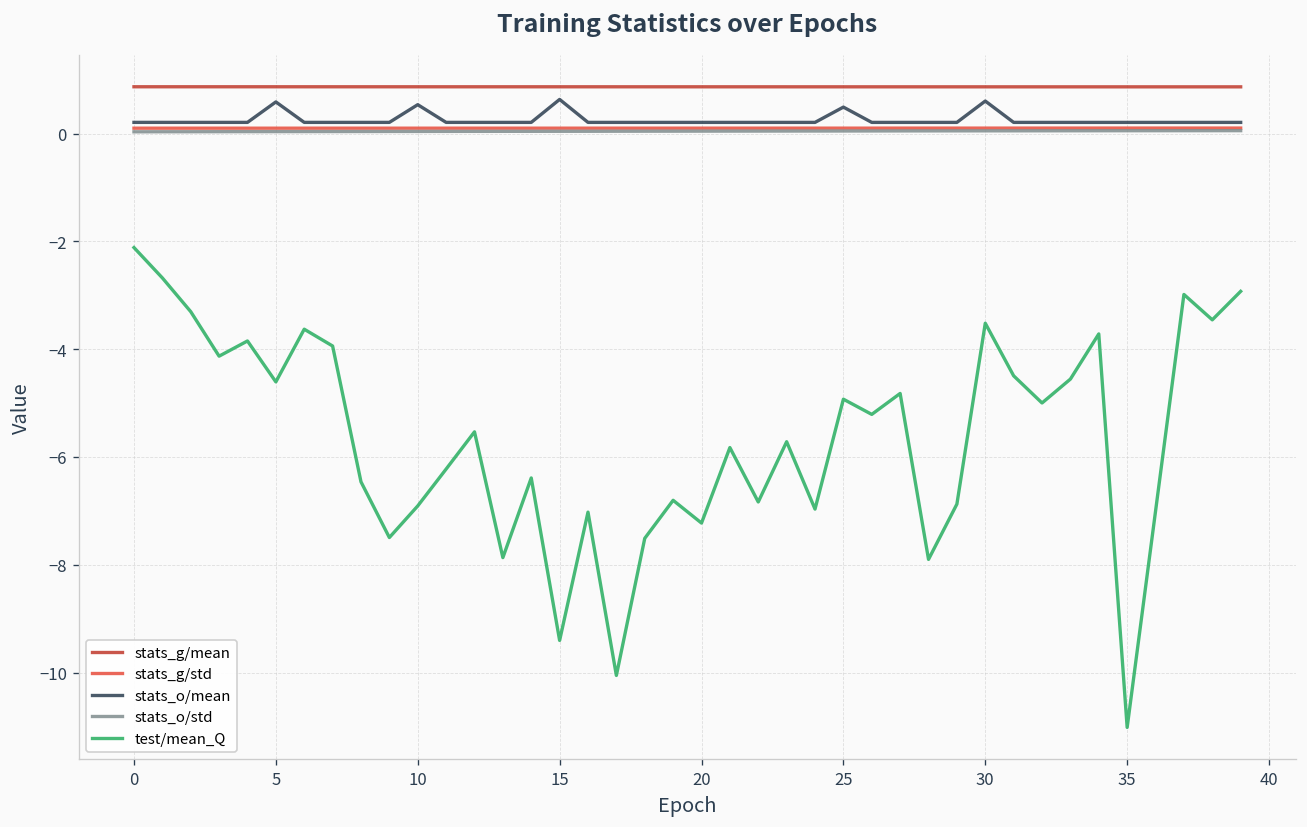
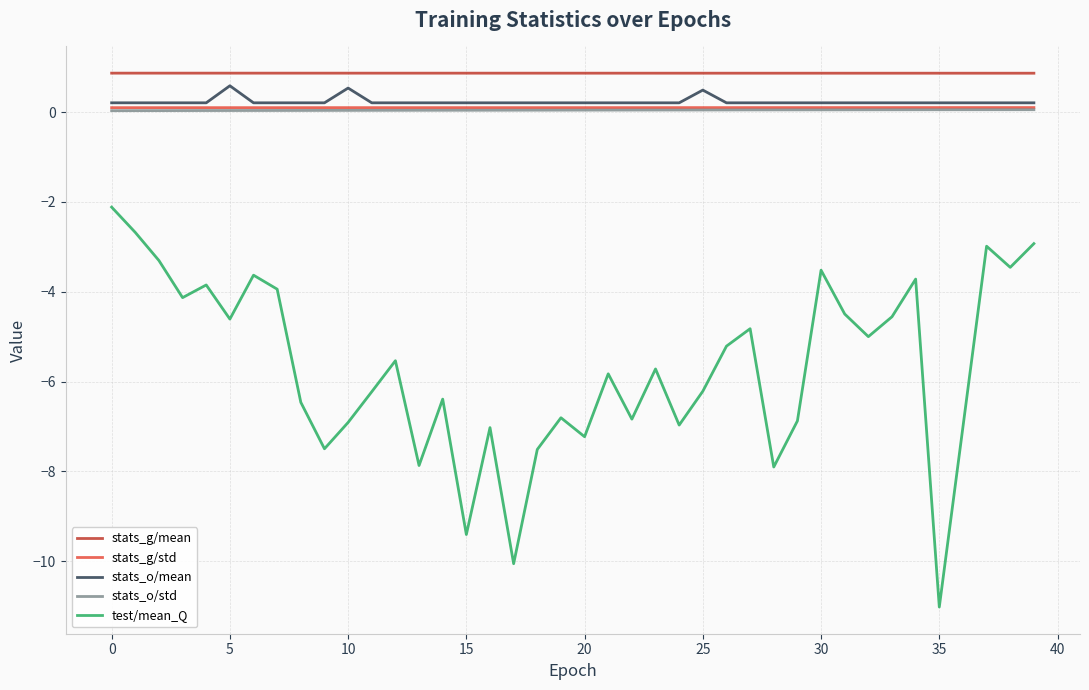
stats_o/mean, 15: 0.6 -> 0.2
test/mean_Q, 25: -4.9 -> -6.2
stats_o/mean, 30: 0.6 -> 0.2
